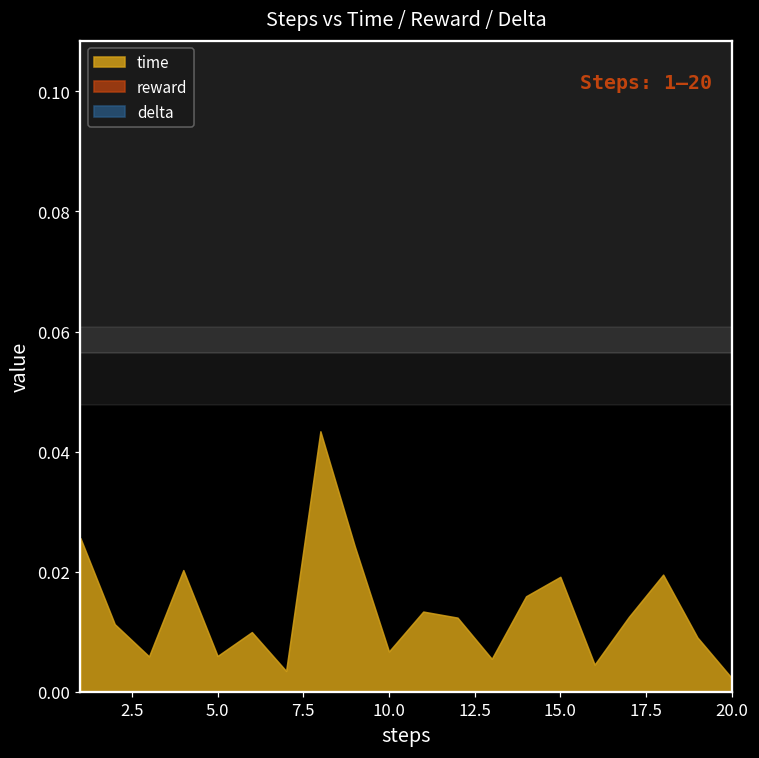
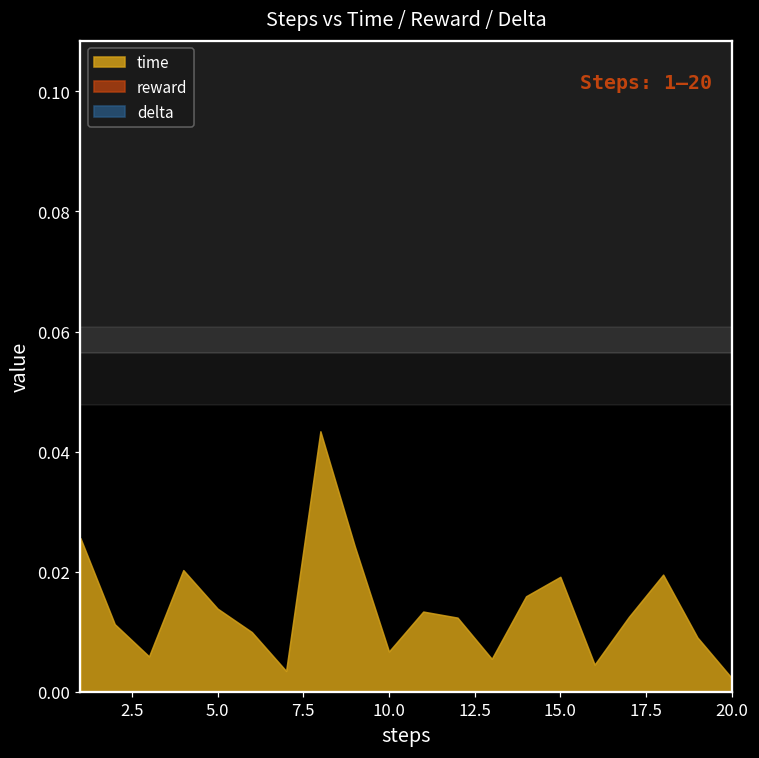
time, 5.0: 0.006 -> 0.014
